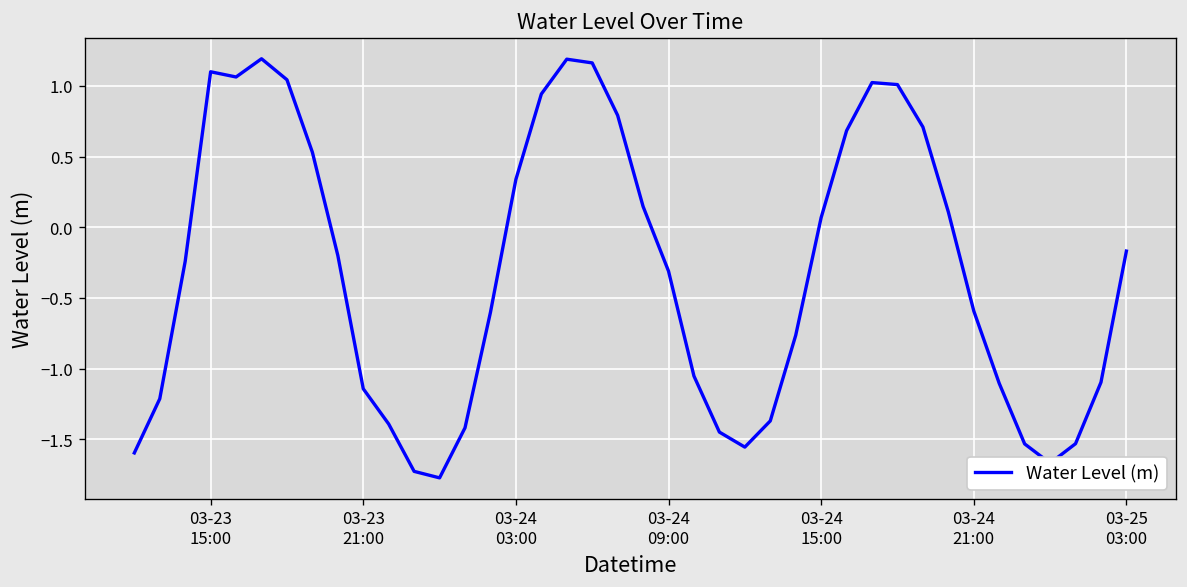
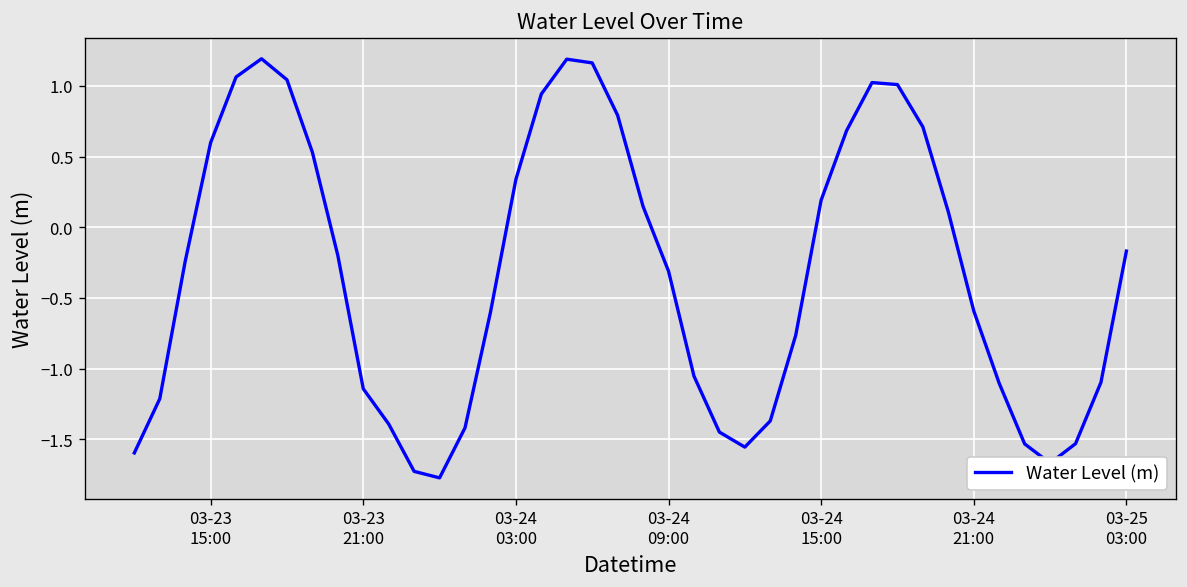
03-23 15:00: 1.10 -> 0.60
03-24 15:00: 0.07 -> 0.19
